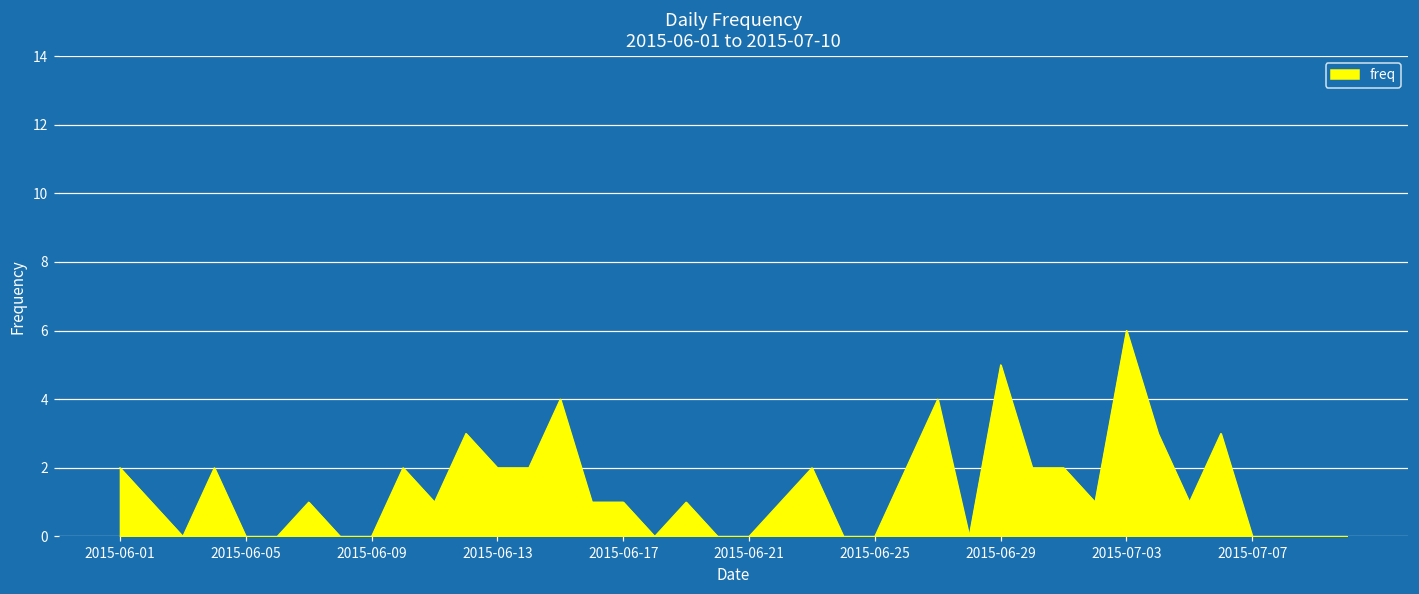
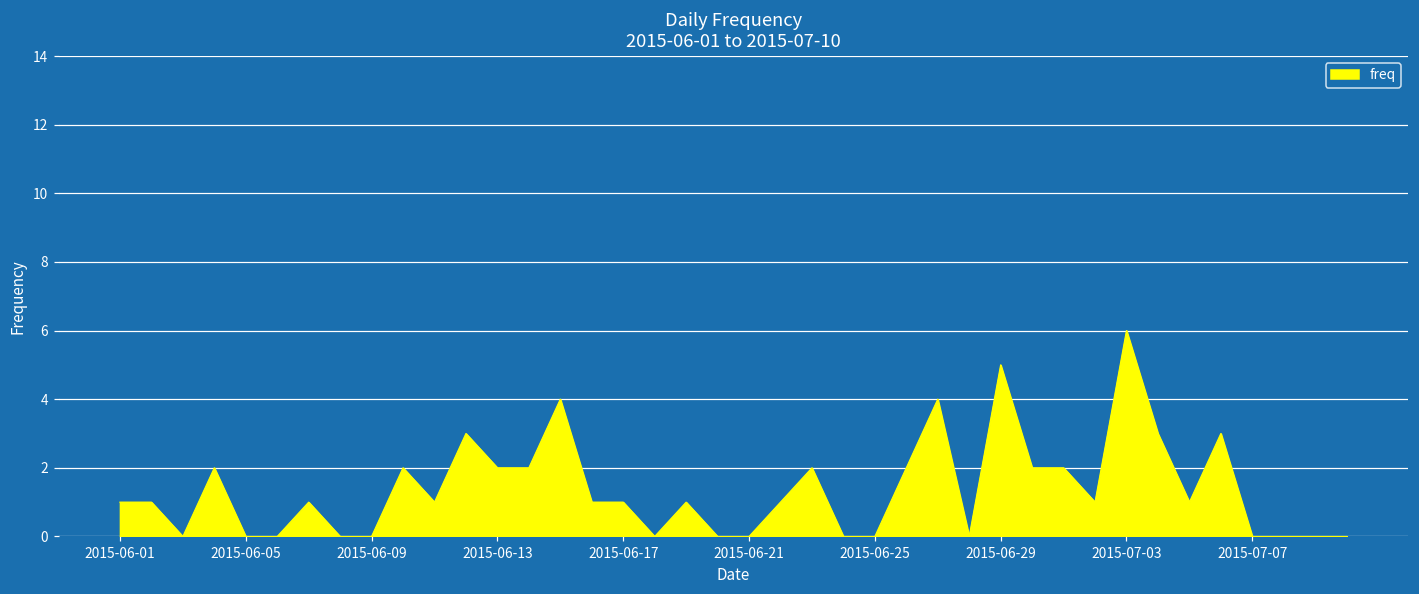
2015-06-01: 2 -> 1
